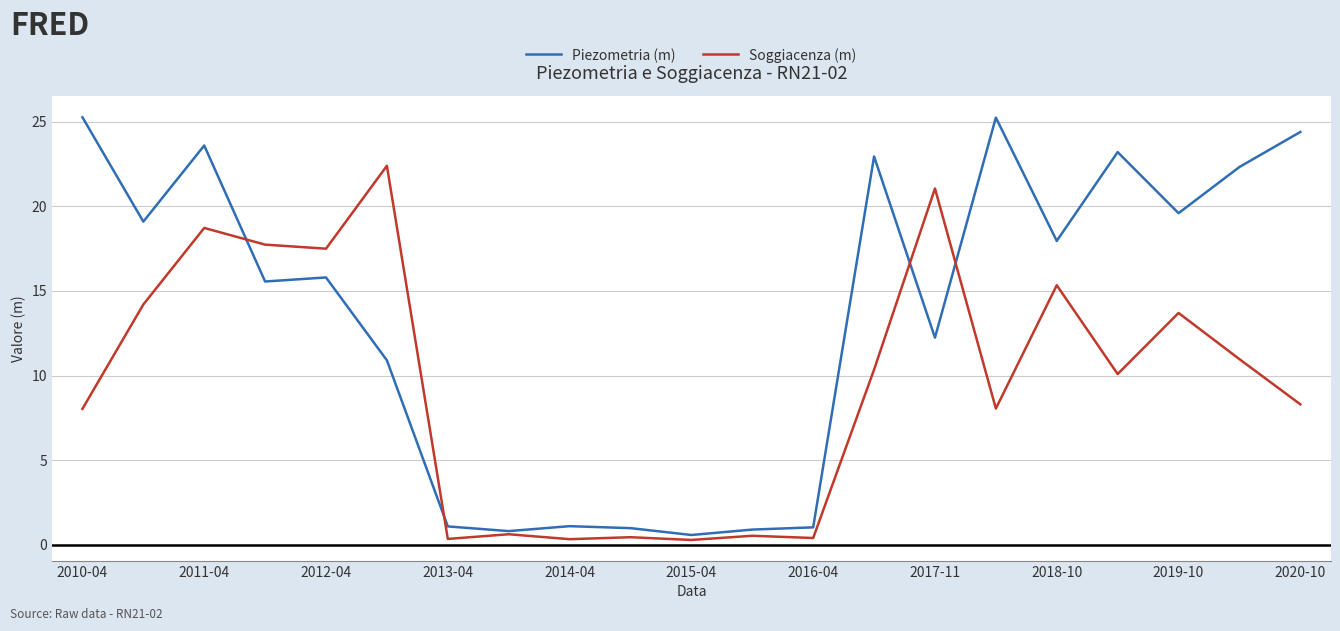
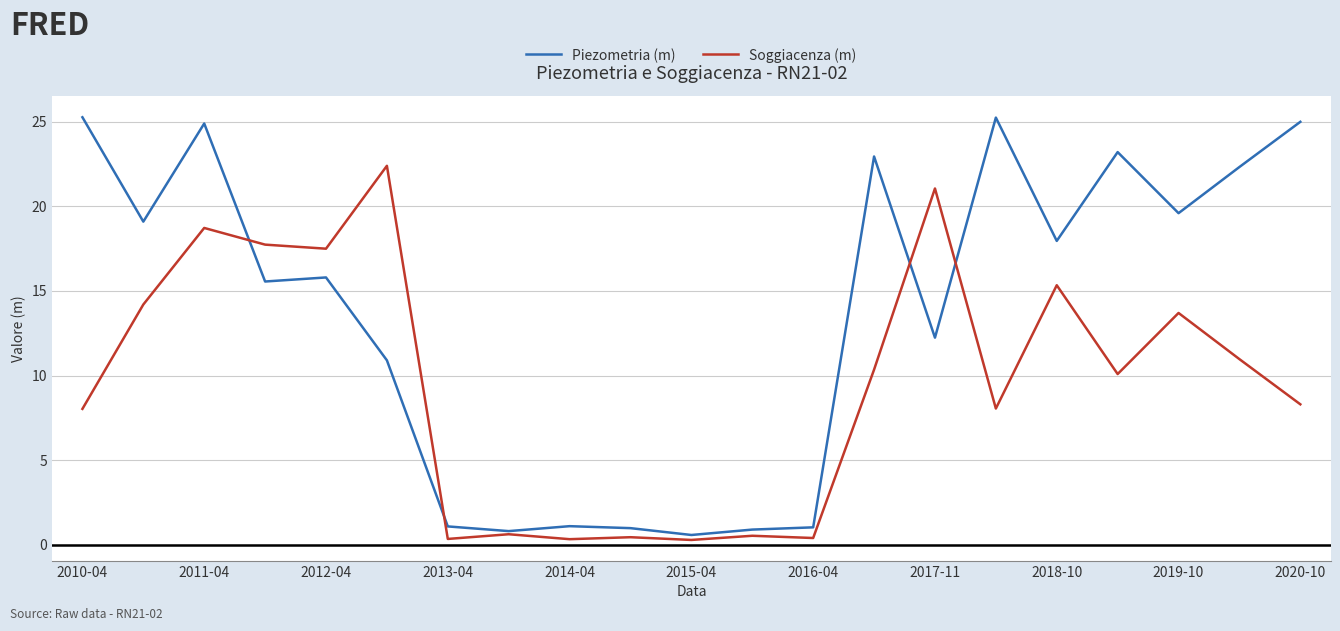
Piezometria (m), 2011-04: 23.6 -> 24.9
Piezometria (m), 2020-10: 24.4 -> 25.0
